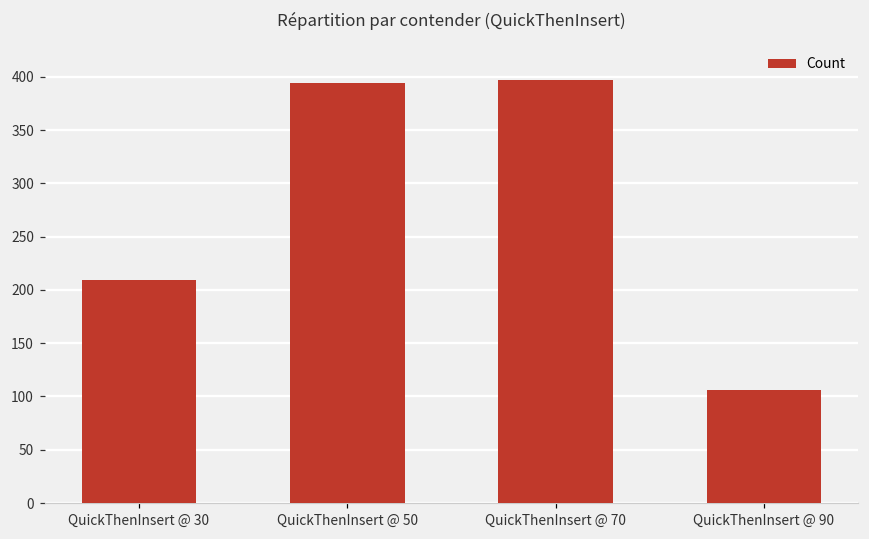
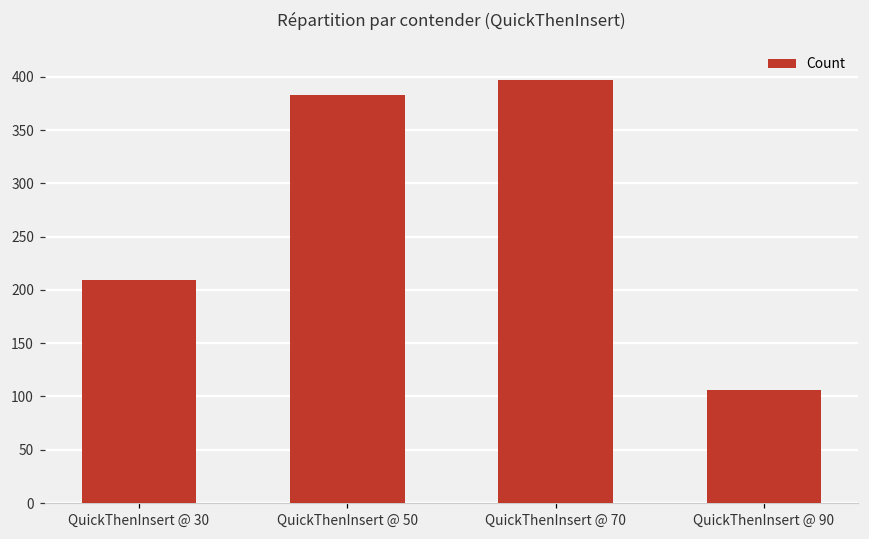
QuickThenInsert @ 50: 390 -> 380
